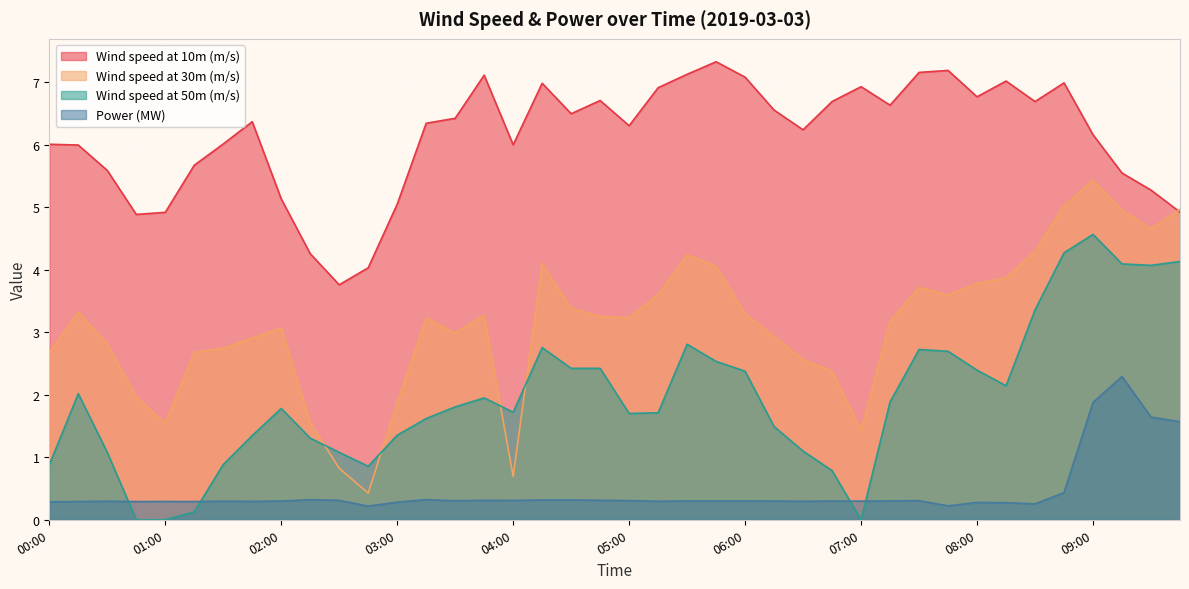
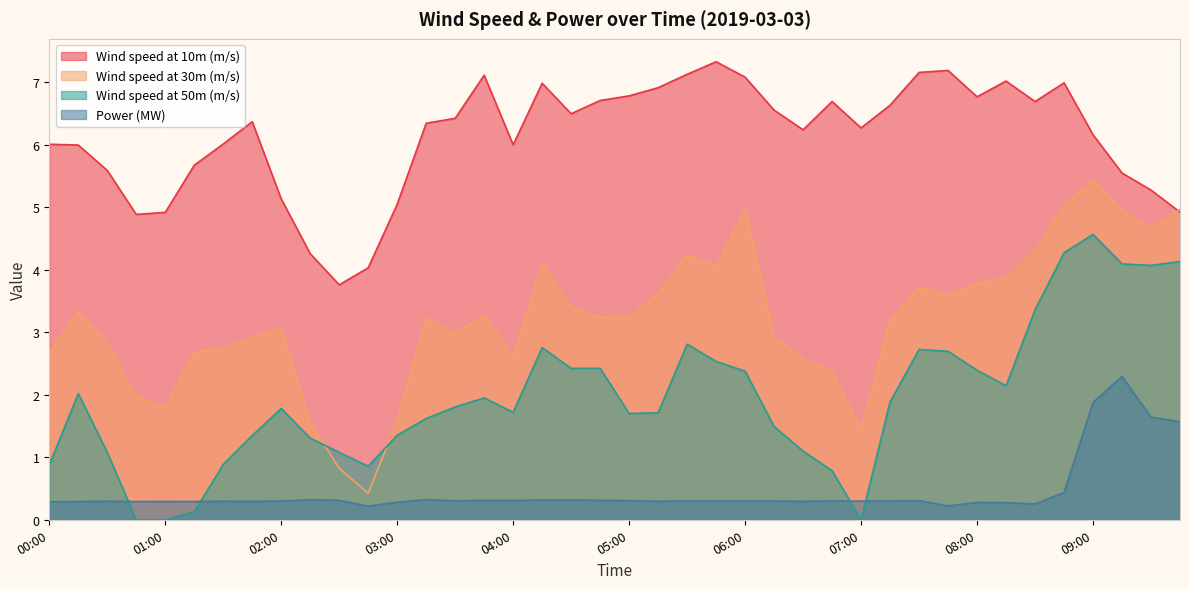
Wind speed at 30m (m/s), 01:00: 1.5 -> 1.8
Wind speed at 30m (m/s), 03:00: 1.9 -> 1.6
Wind speed at 30m (m/s), 04:00: 0.7 -> 2.6
Wind speed at 10m (m/s), 05:00: 6.3 -> 6.8
Wind speed at 30m (m/s), 06:00: 3.3 -> 5.0
Wind speed at 10m (m/s), 07:00: 6.9 -> 6.3
